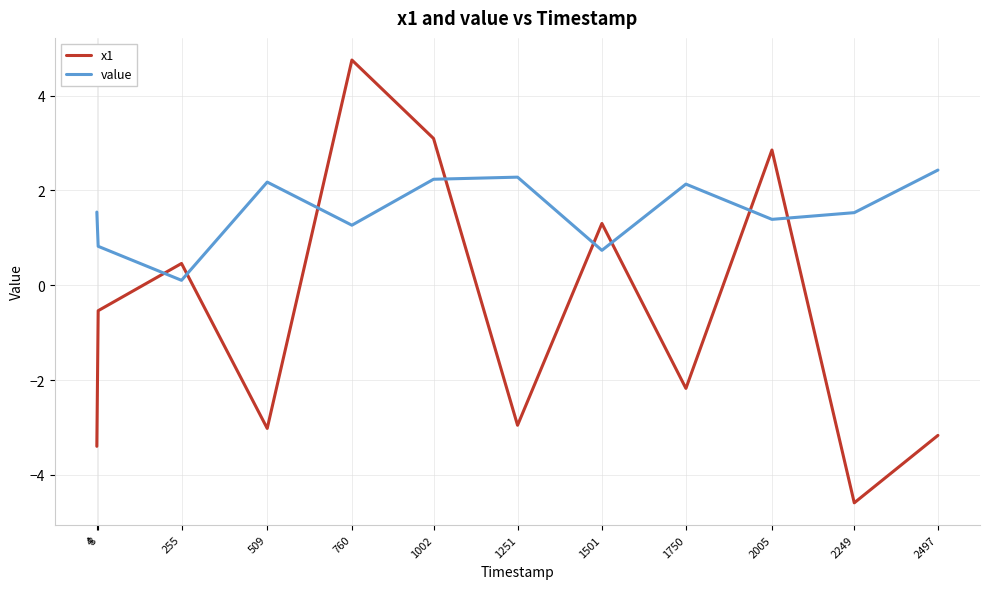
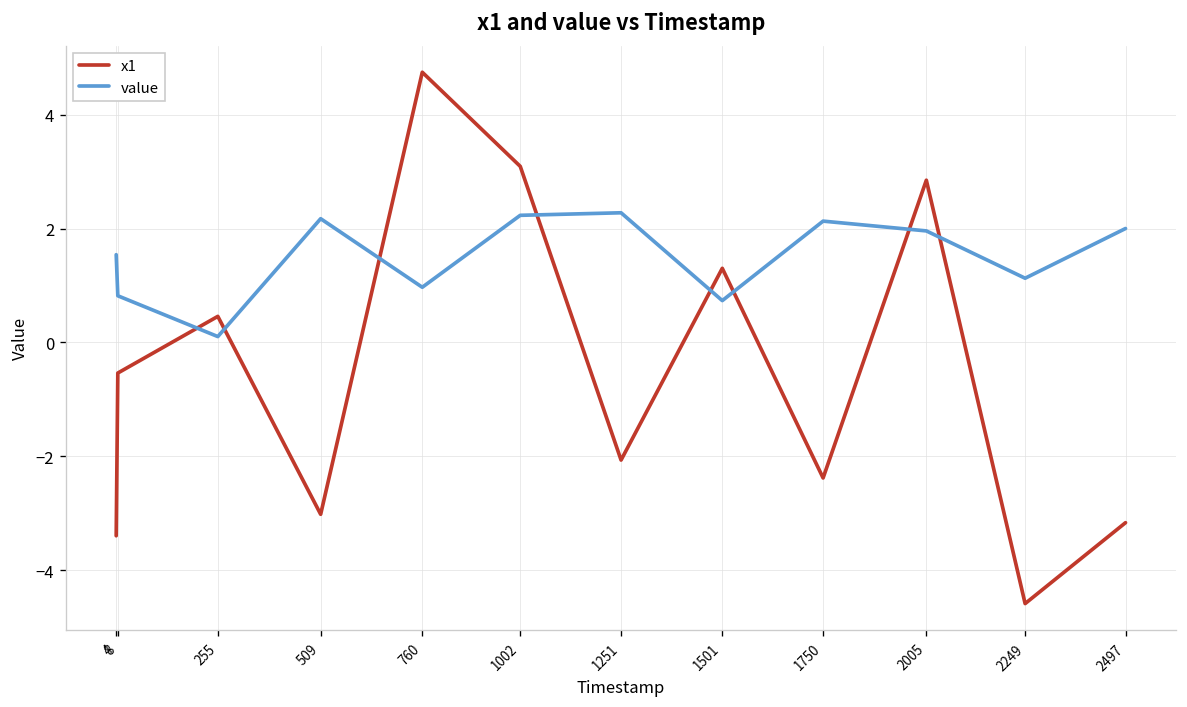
value, 760: 1.3 -> 1.0
x1, 1251: -3.0 -> -2.1
x1, 1750: -2.2 -> -2.4
value, 2005: 1.4 -> 2.0
value, 2249: 1.5 -> 1.1
value, 2497: 2.4 -> 2.0
